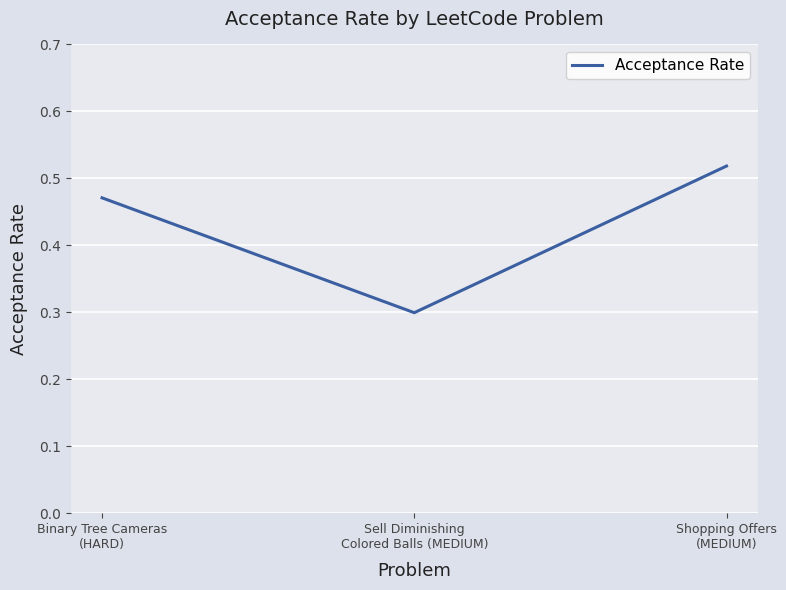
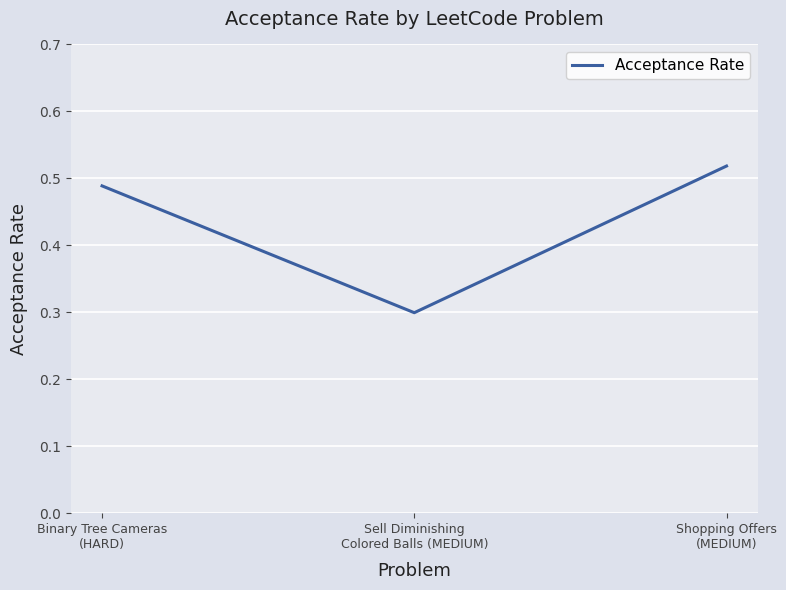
Binary Tree Cameras (HARD): 0.47 -> 0.49
